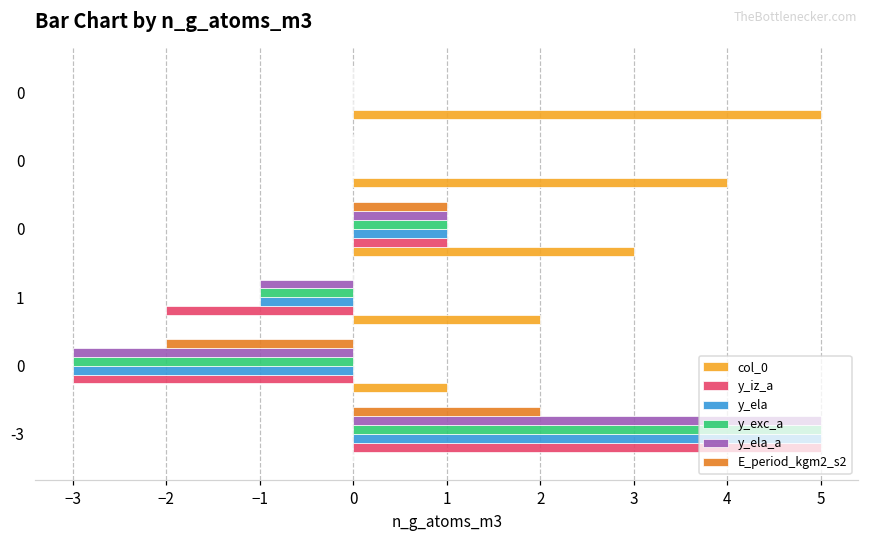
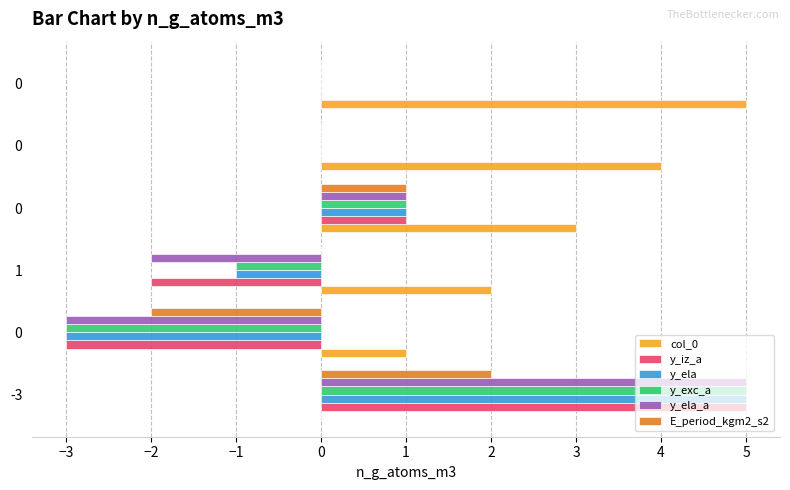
y_ela_a, 1: -1 -> -2
